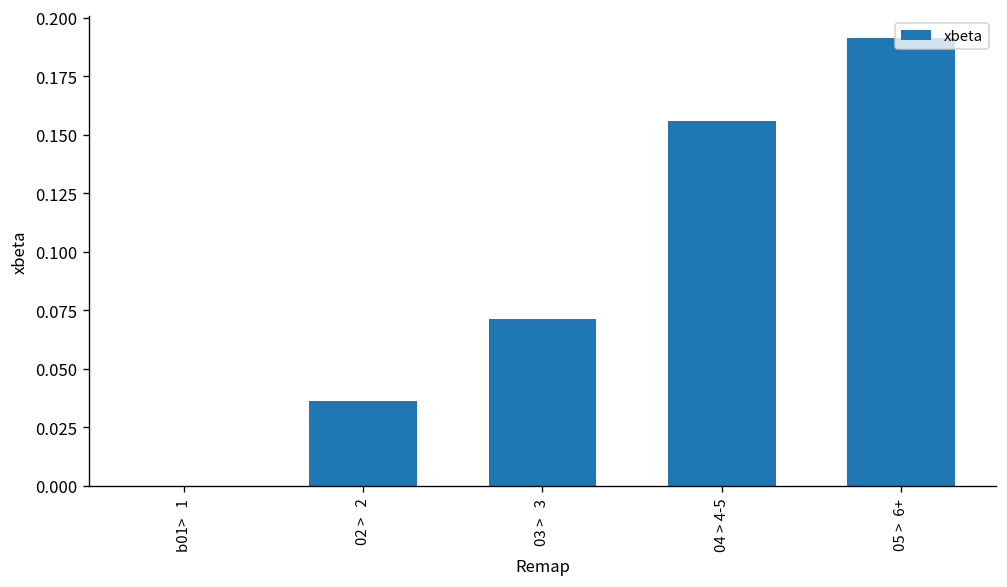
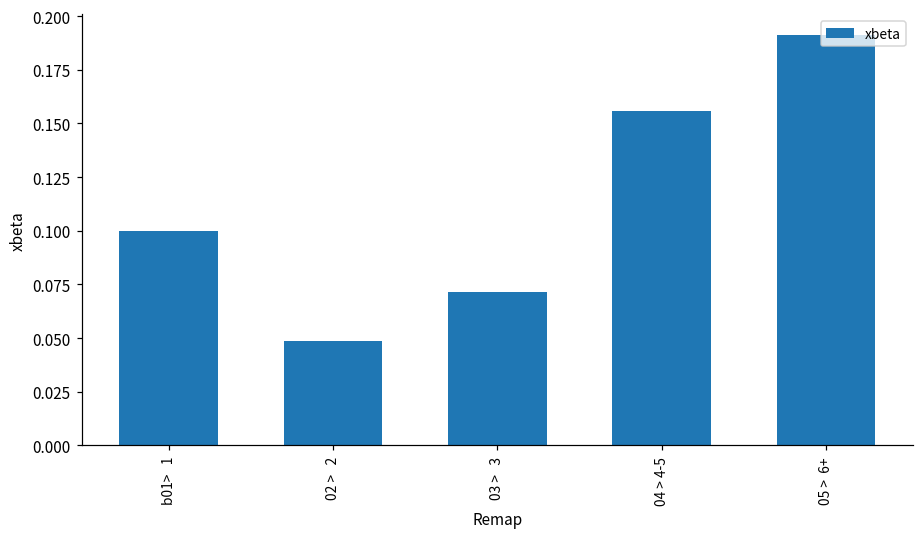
b01> 1: 0.0 -> 0.1
02 > 2: 0.036 -> 0.049
